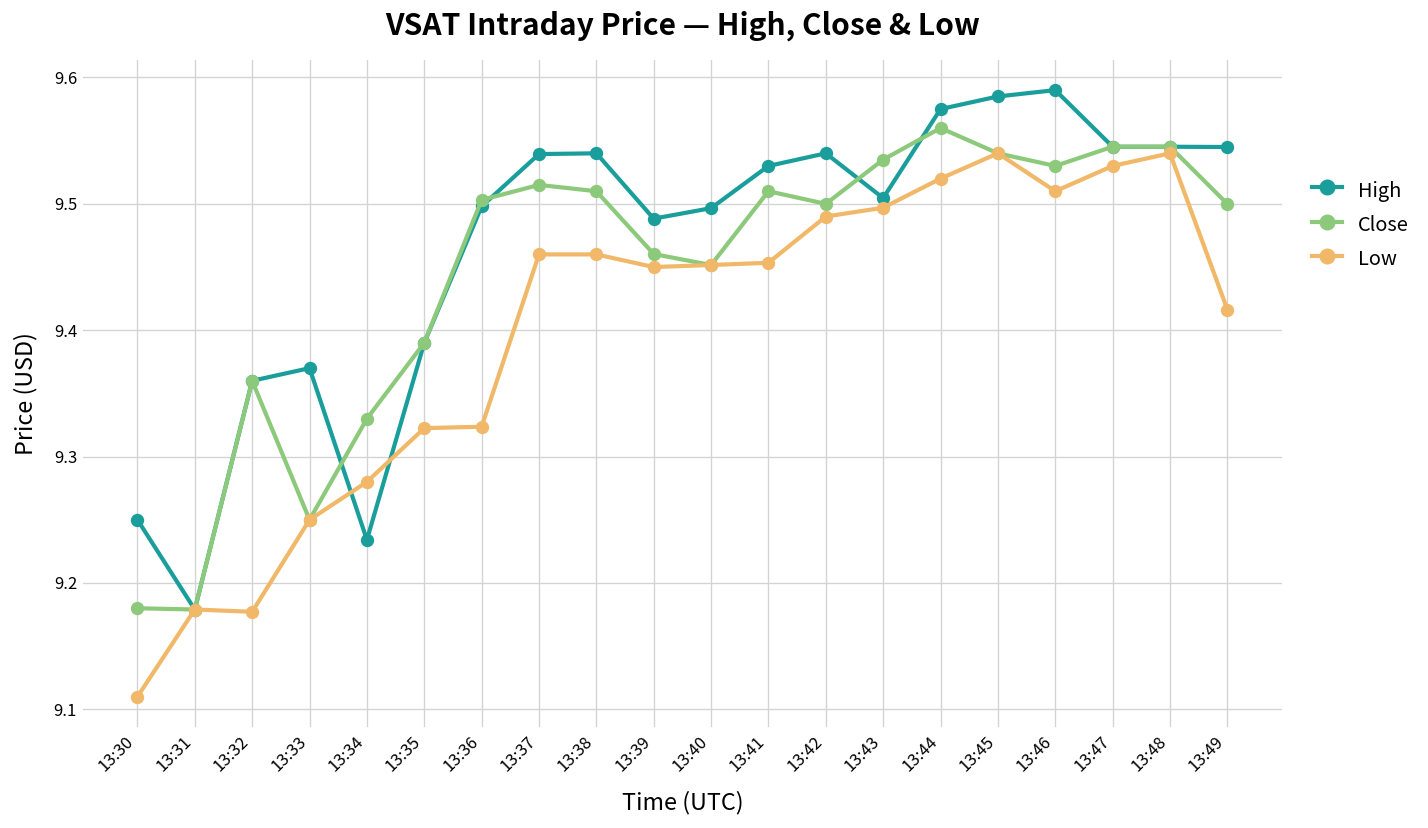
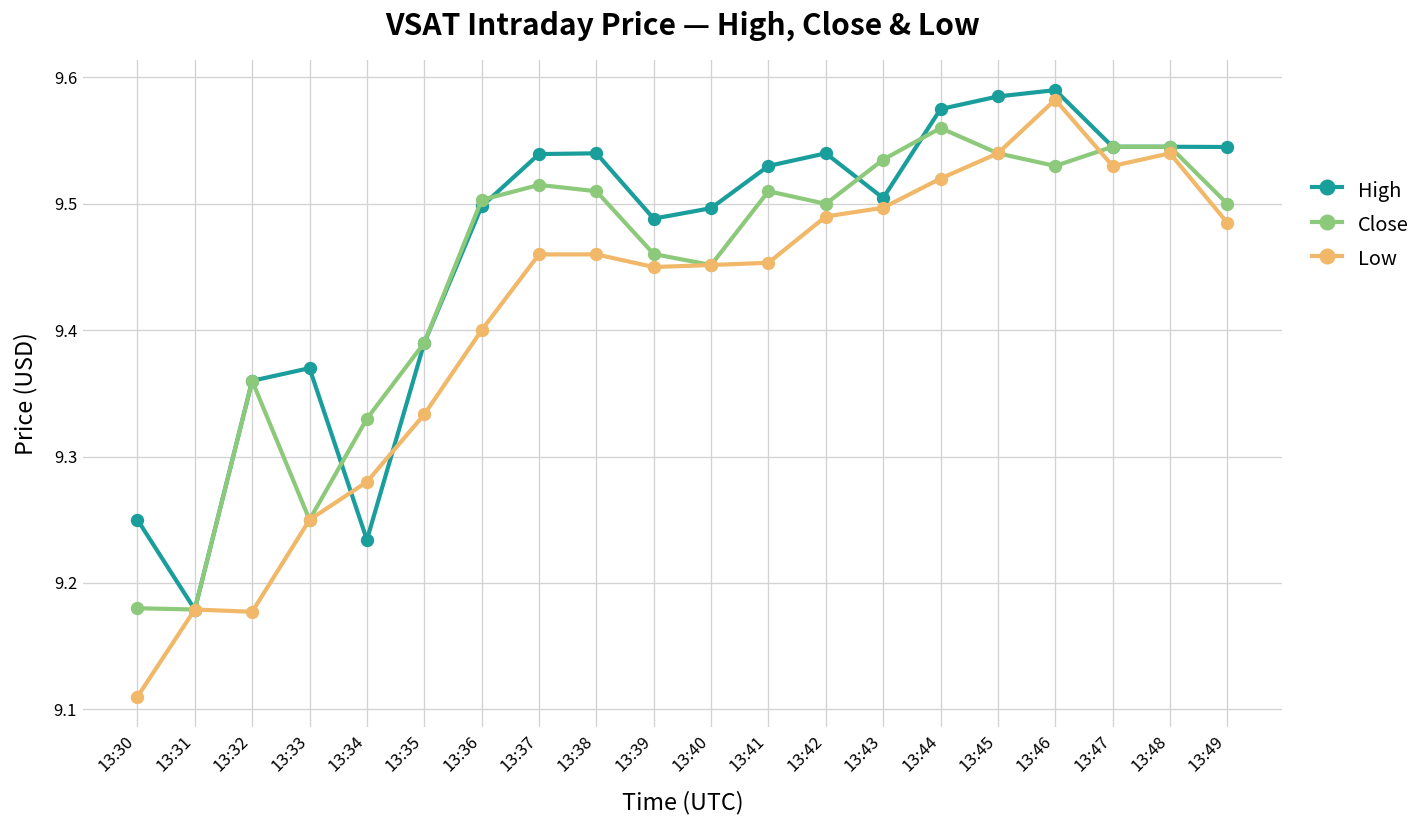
Low, 13:35: 9.323 -> 9.333
Low, 13:36: 9.324 -> 9.400
Low, 13:46: 9.510 -> 9.582
Low, 13:49: 9.416 -> 9.485
